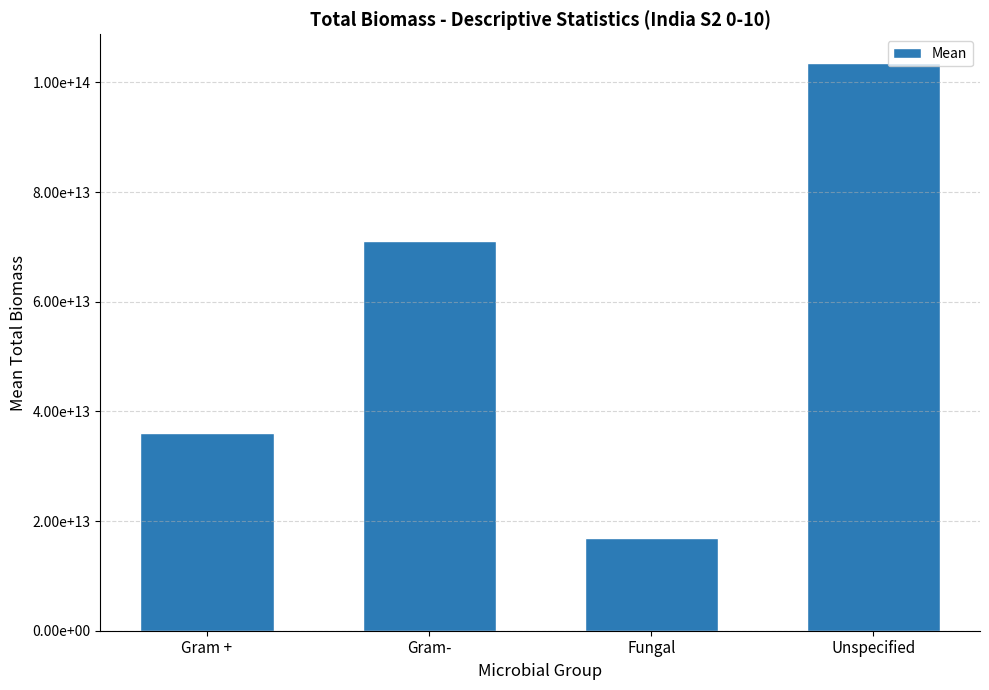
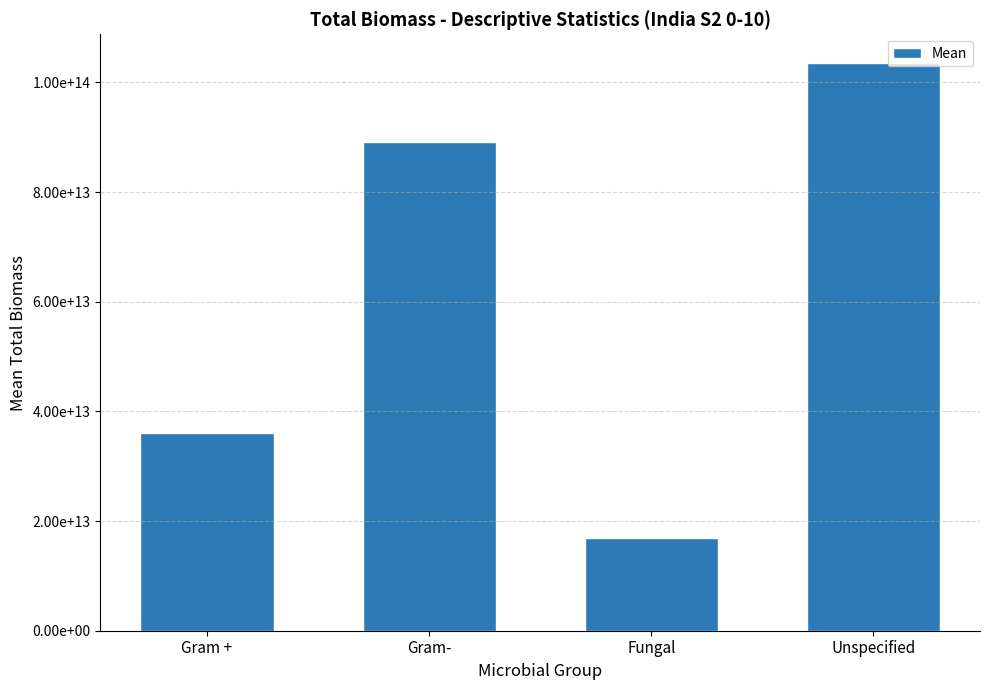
Gram-: 71000000000000 -> 89000000000000
